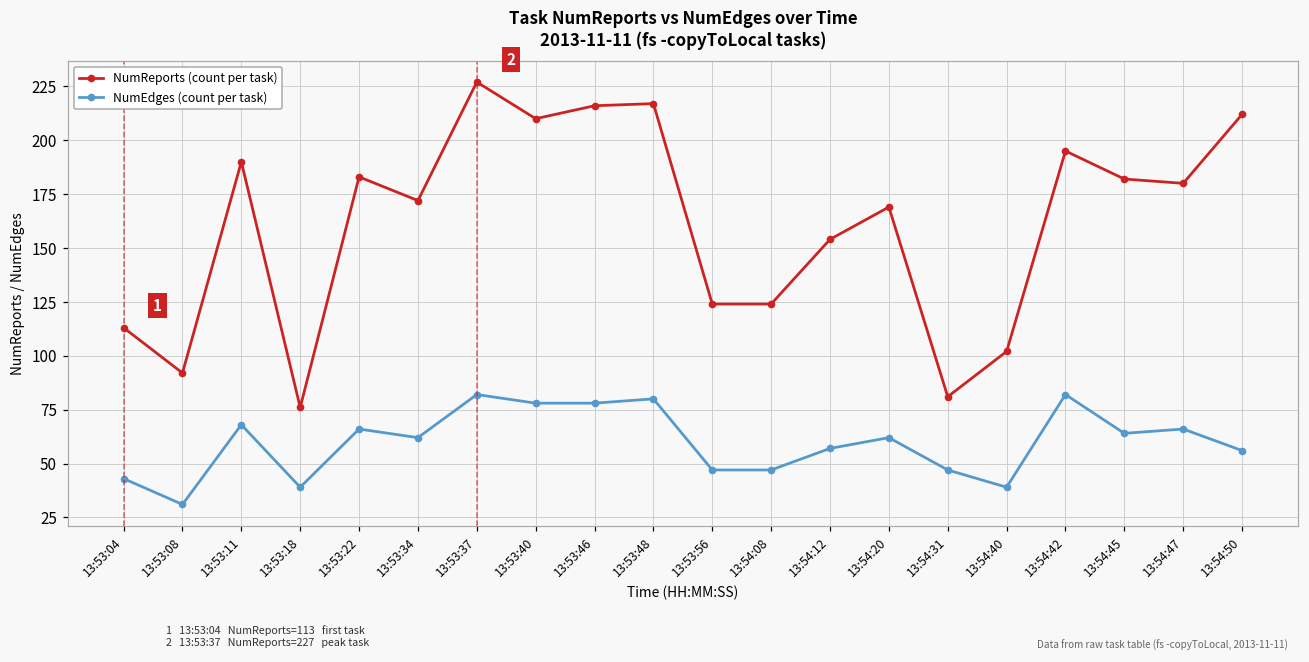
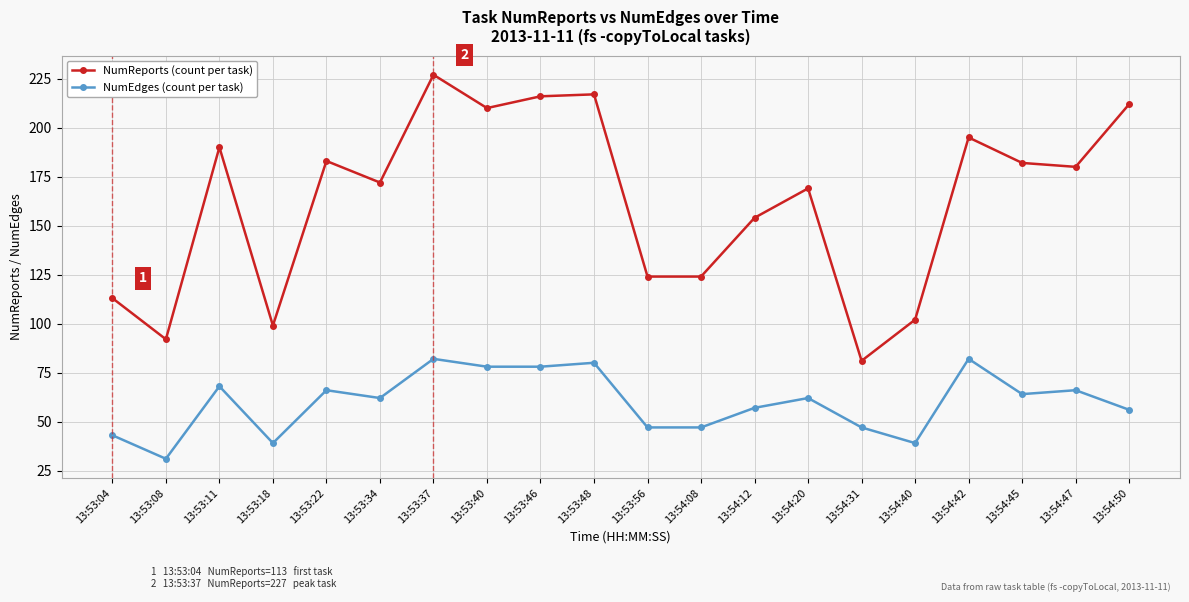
NumReports (count per task), 13:53:18: 76 -> 99
